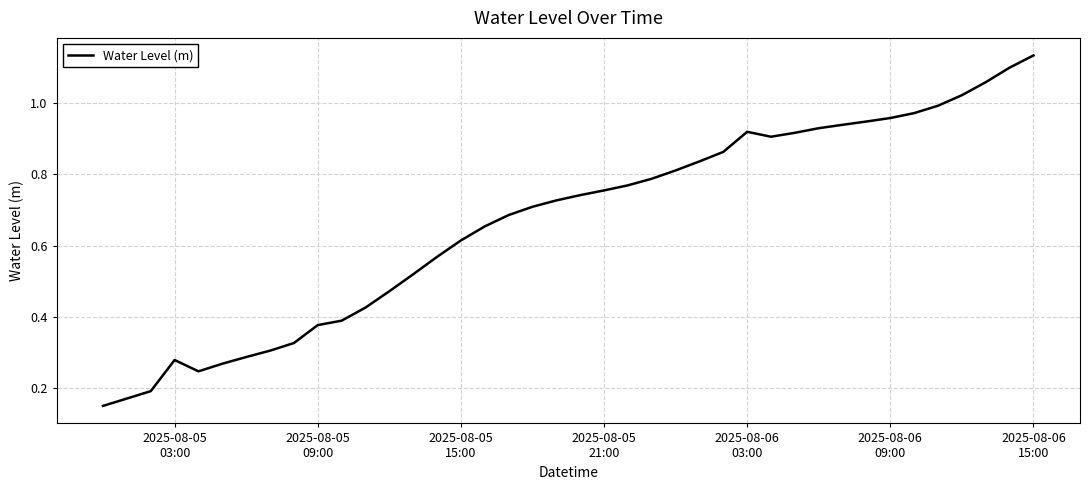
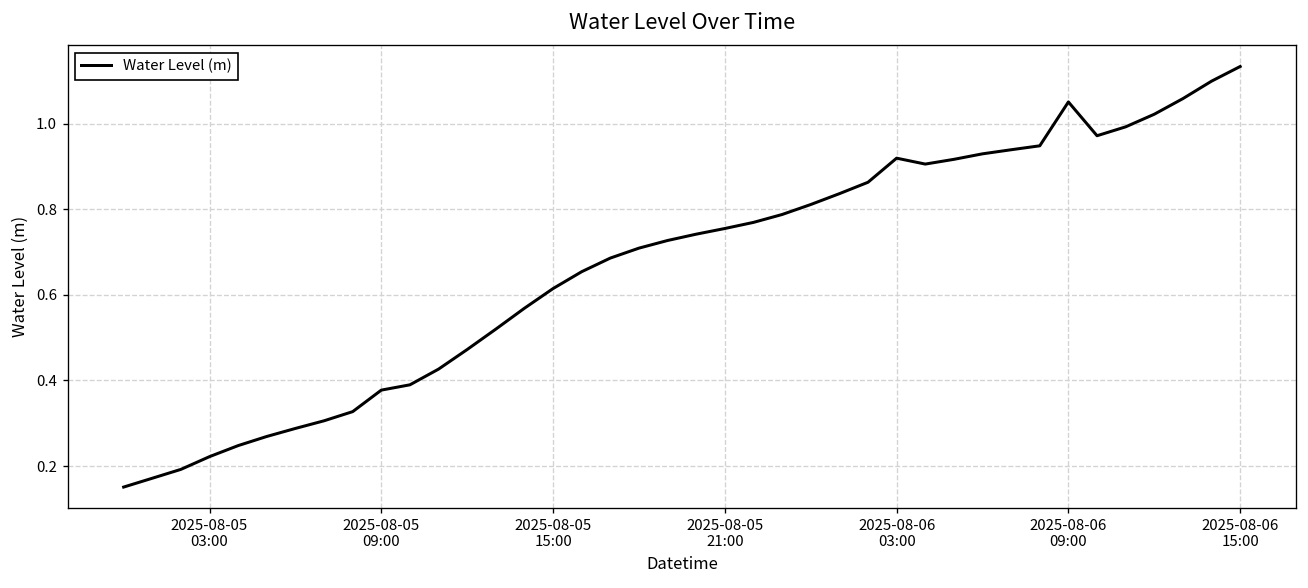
2025-08-05 03:00: 0.28 -> 0.22
2025-08-06 09:00: 0.96 -> 1.05
